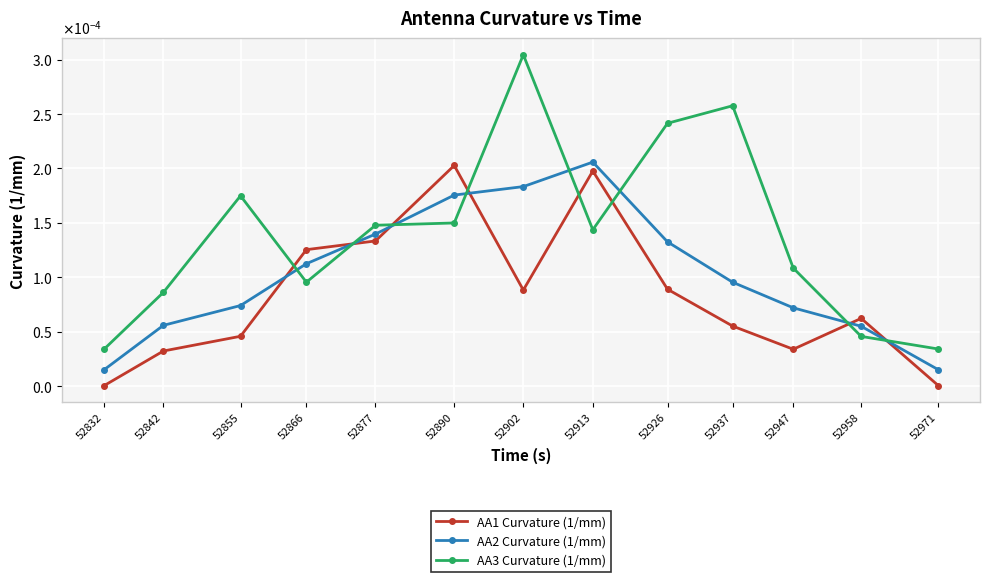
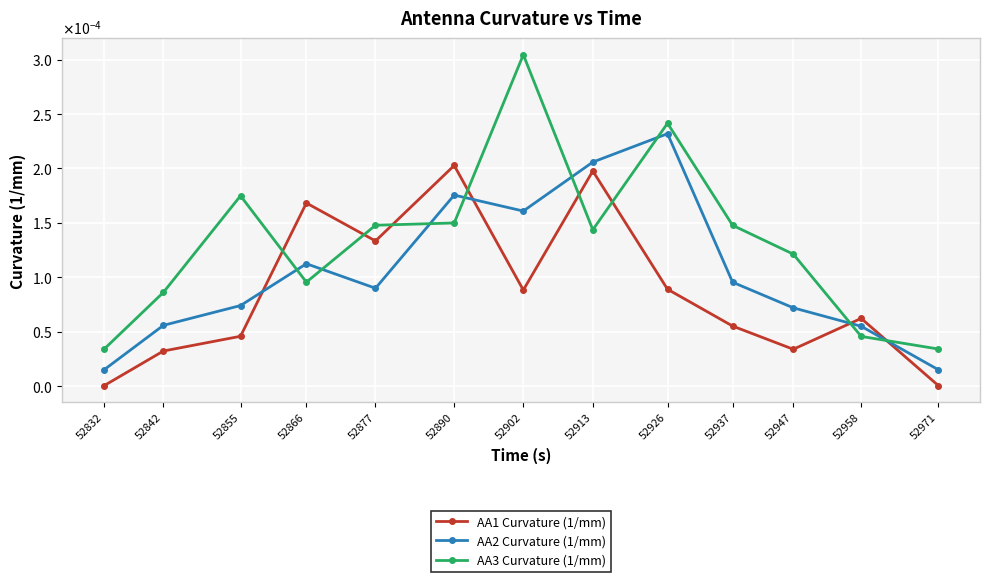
AA1 Curvature (1/mm), 52866: 0.000125 -> 0.000168
AA2 Curvature (1/mm), 52877: 0.000140 -> 0.000090
AA2 Curvature (1/mm), 52902: 0.000183 -> 0.000161
AA2 Curvature (1/mm), 52926: 0.000132 -> 0.000232
AA3 Curvature (1/mm), 52937: 0.000258 -> 0.000148
AA3 Curvature (1/mm), 52947: 0.000108 -> 0.000121
